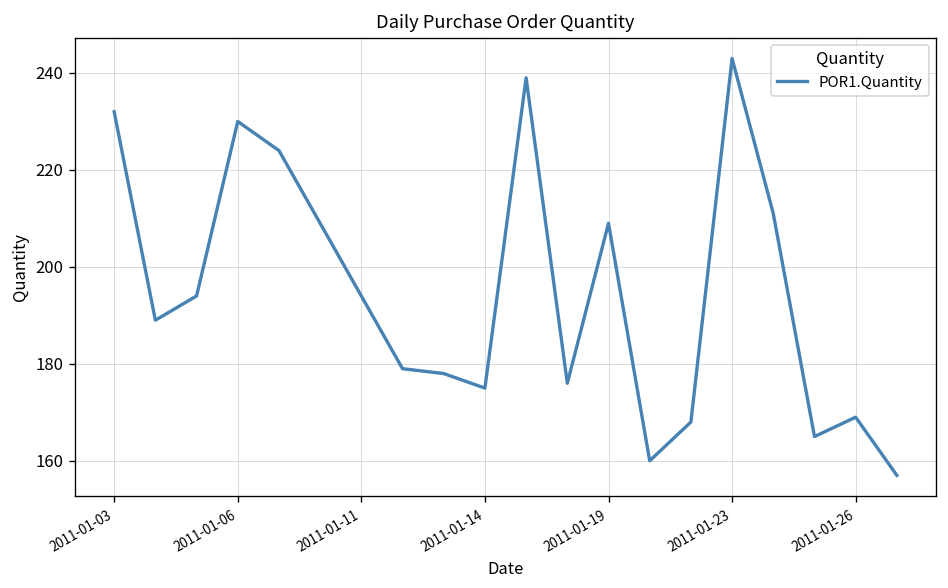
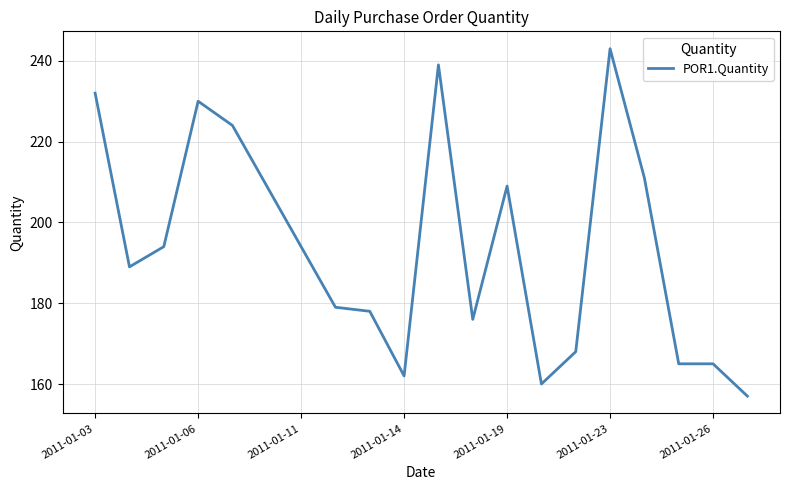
2011-01-14: 175 -> 162
2011-01-26: 169 -> 165
